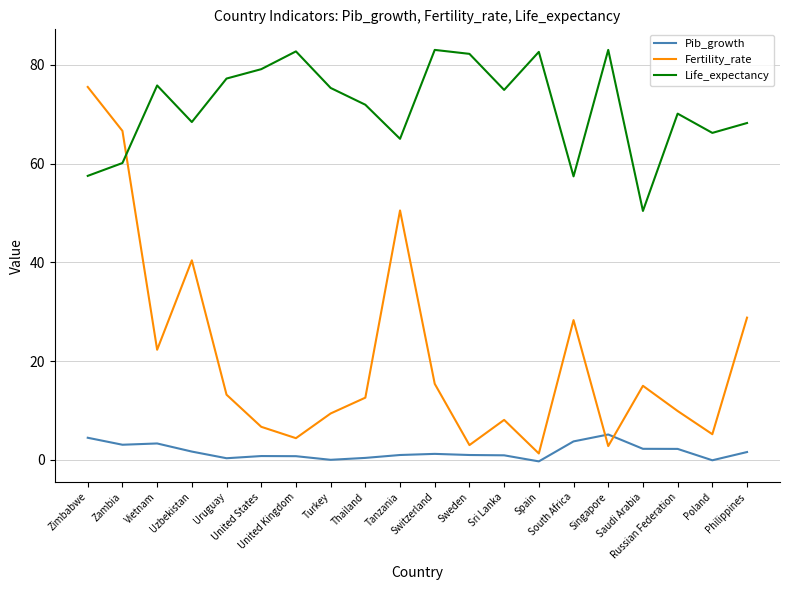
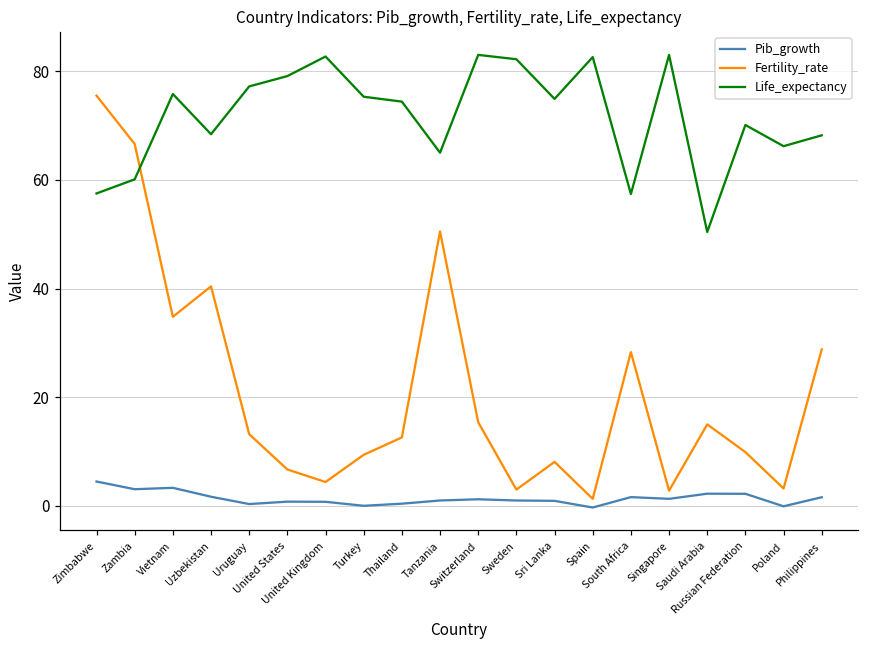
Fertility_rate, Vietnam: 22 -> 35
Life_expectancy, Thailand: 72 -> 74
Pib_growth, South Africa: 4 -> 2
Pib_growth, Singapore: 5 -> 1
Fertility_rate, Poland: 5 -> 3
